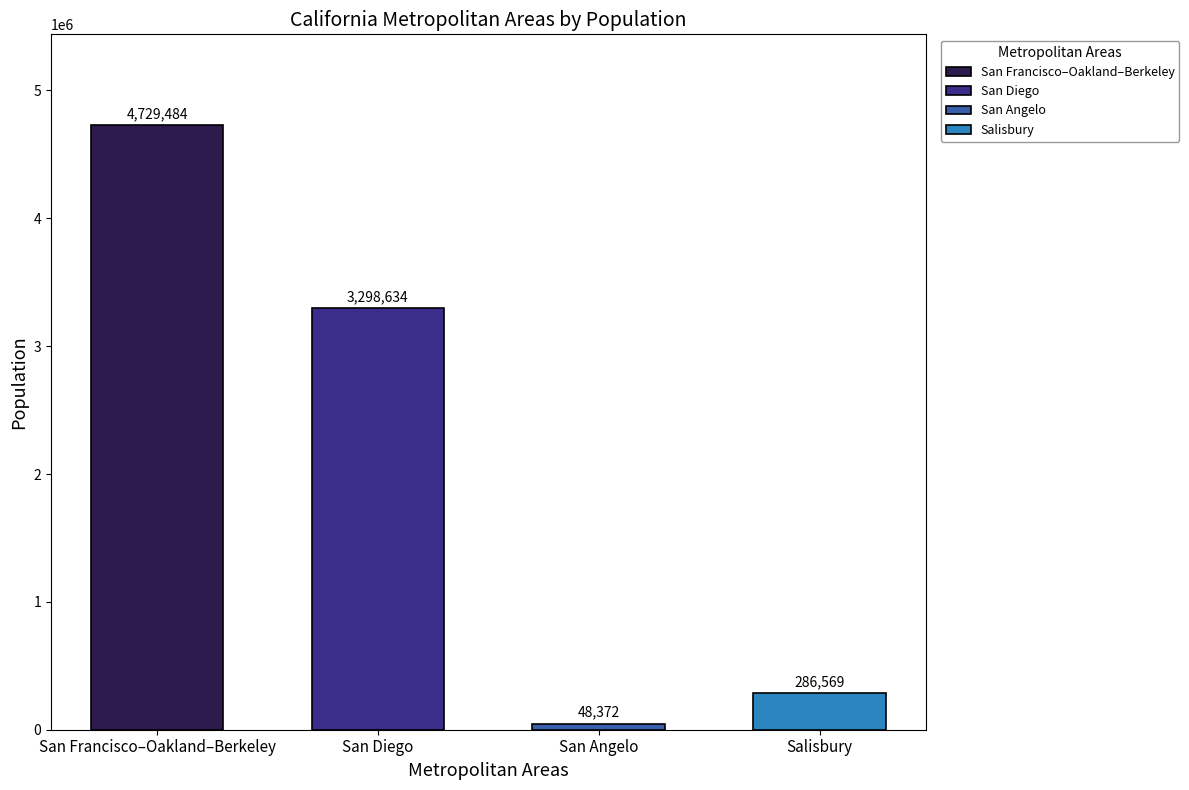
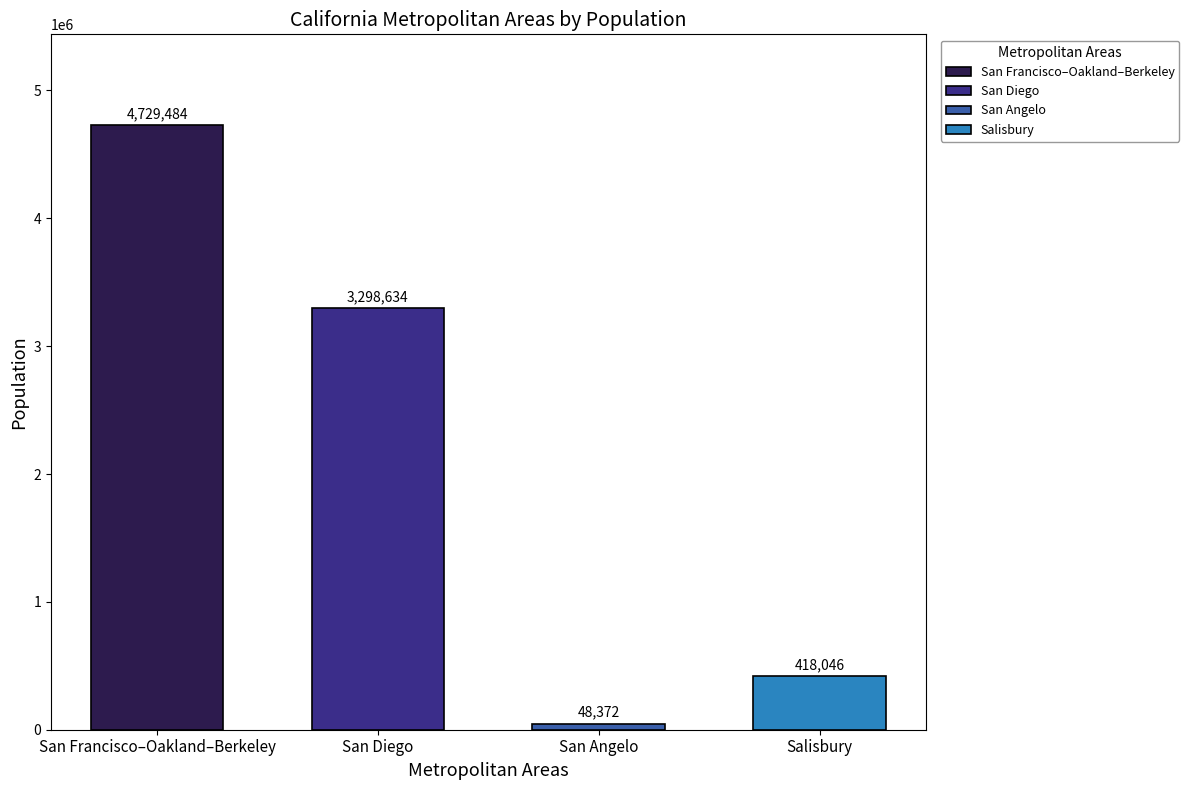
Salisbury: 286,569 -> 418,046
